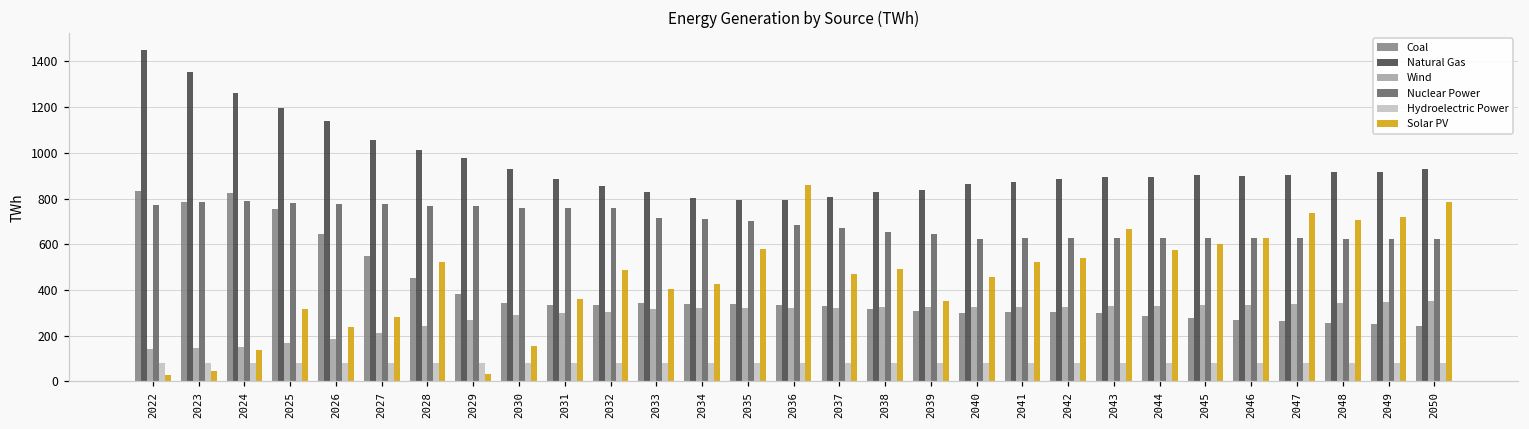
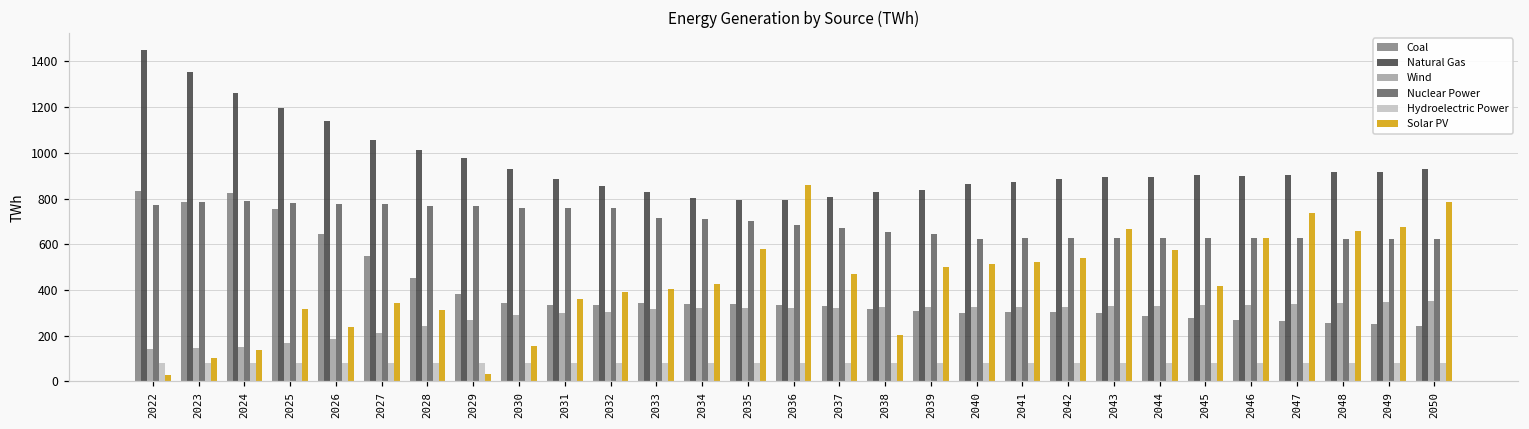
Solar PV, 2023: 40 -> 100
Solar PV, 2027: 280 -> 340
Solar PV, 2028: 520 -> 310
Solar PV, 2032: 490 -> 390
Solar PV, 2038: 490 -> 200
Solar PV, 2039: 350 -> 500
Solar PV, 2040: 460 -> 520
Solar PV, 2045: 600 -> 420
Solar PV, 2048: 710 -> 660
Solar PV, 2049: 720 -> 680
